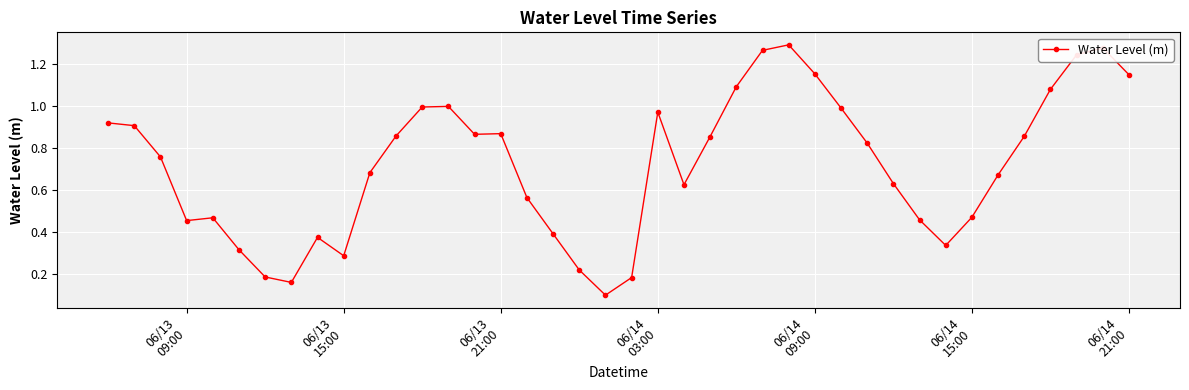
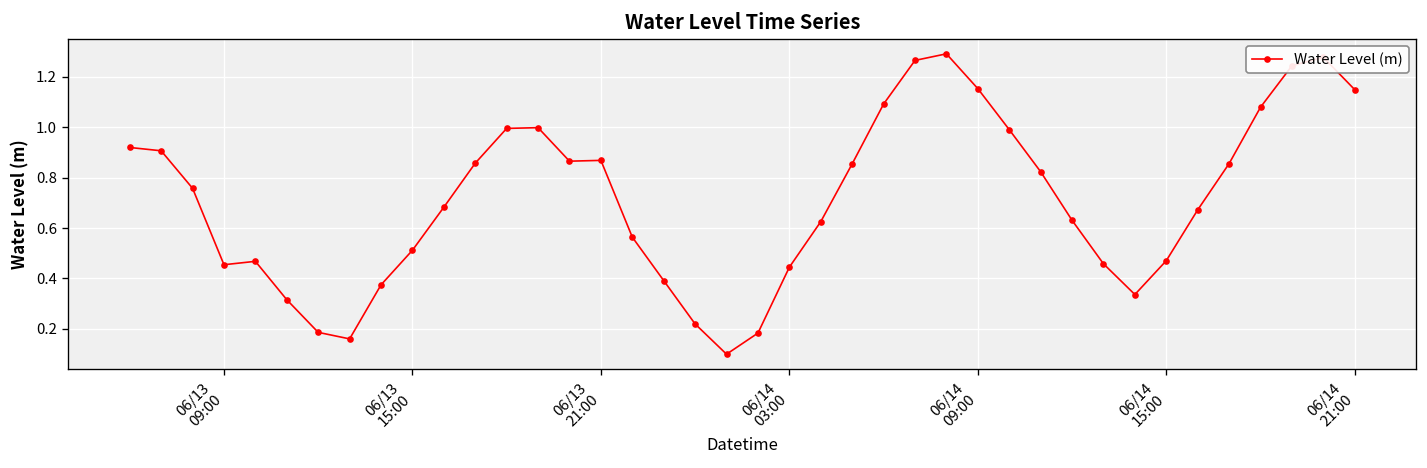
06/13 15:00: 0.29 -> 0.51
06/14 03:00: 0.97 -> 0.44
